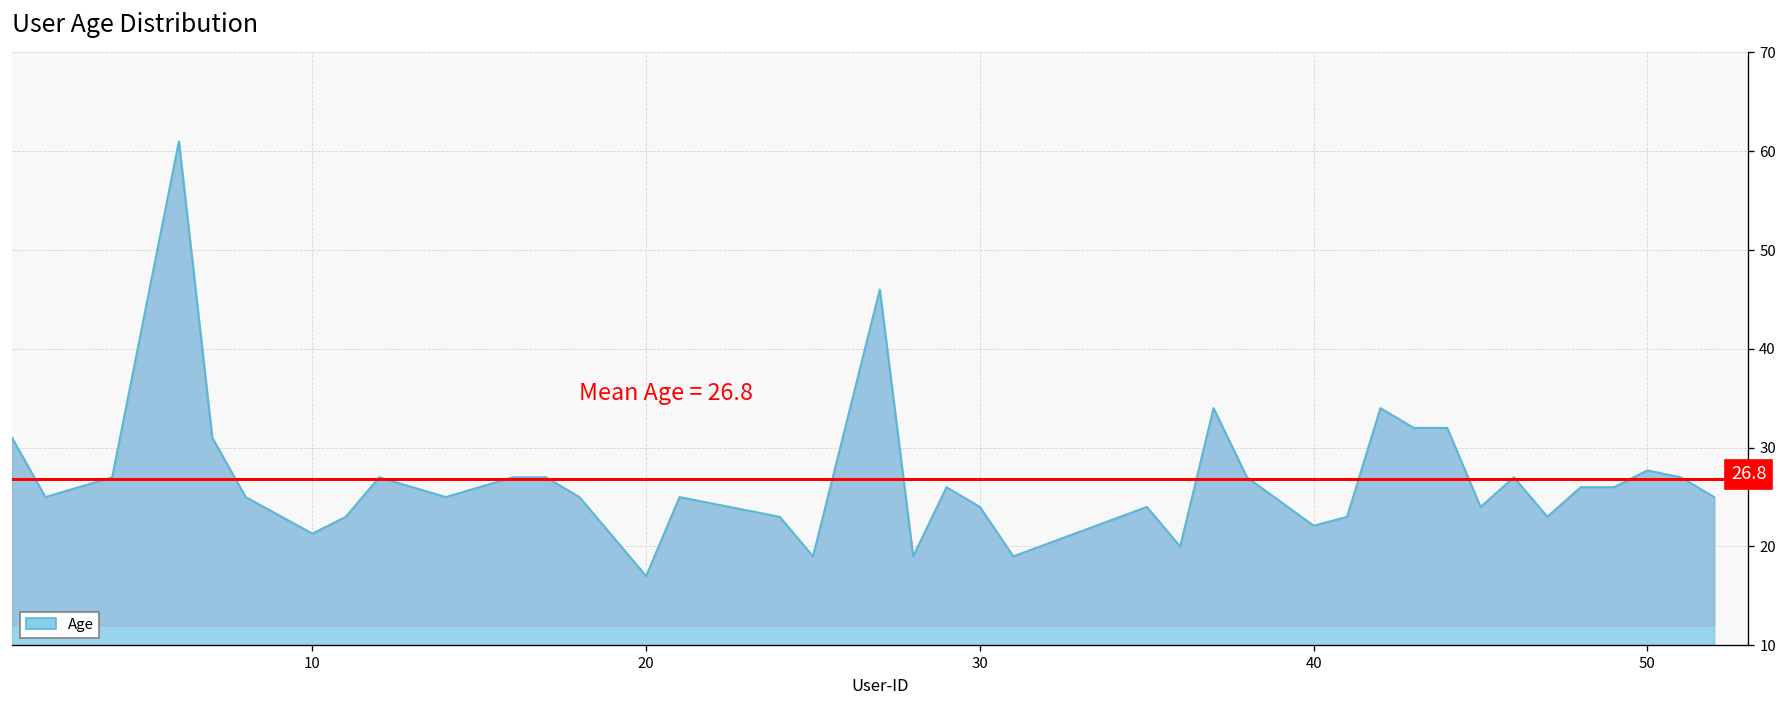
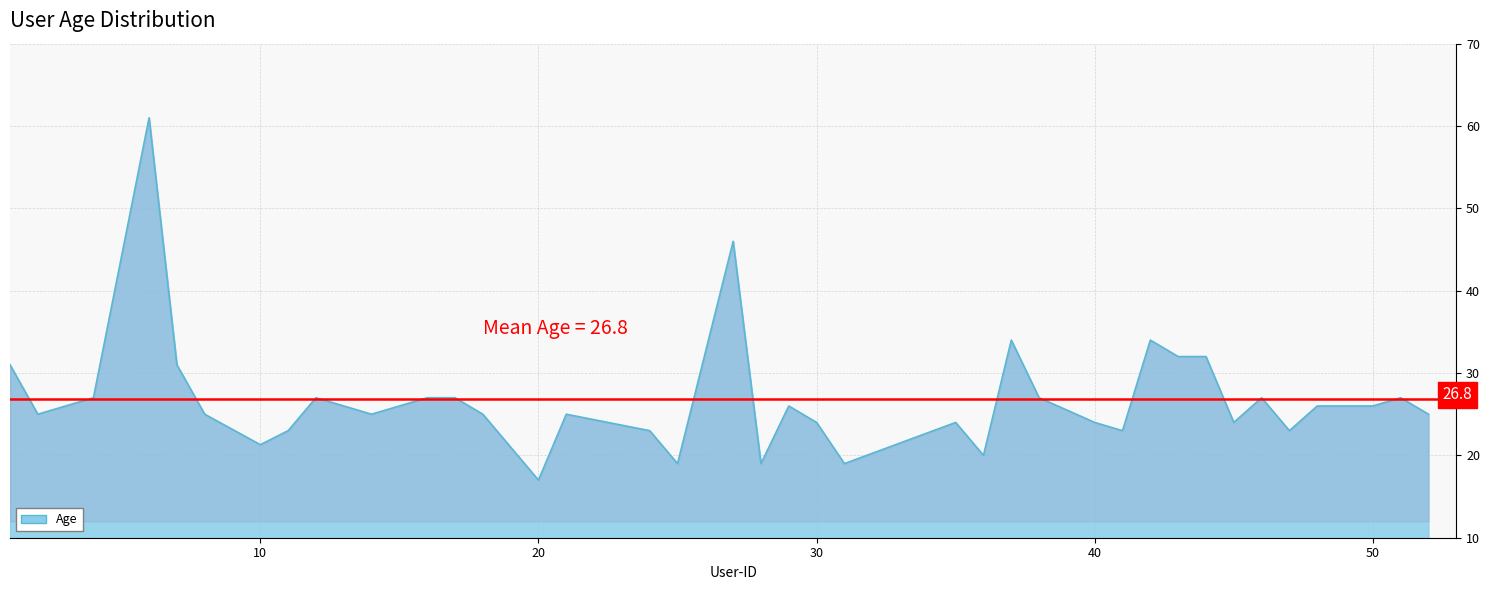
40: 22 -> 24
50: 28 -> 26
